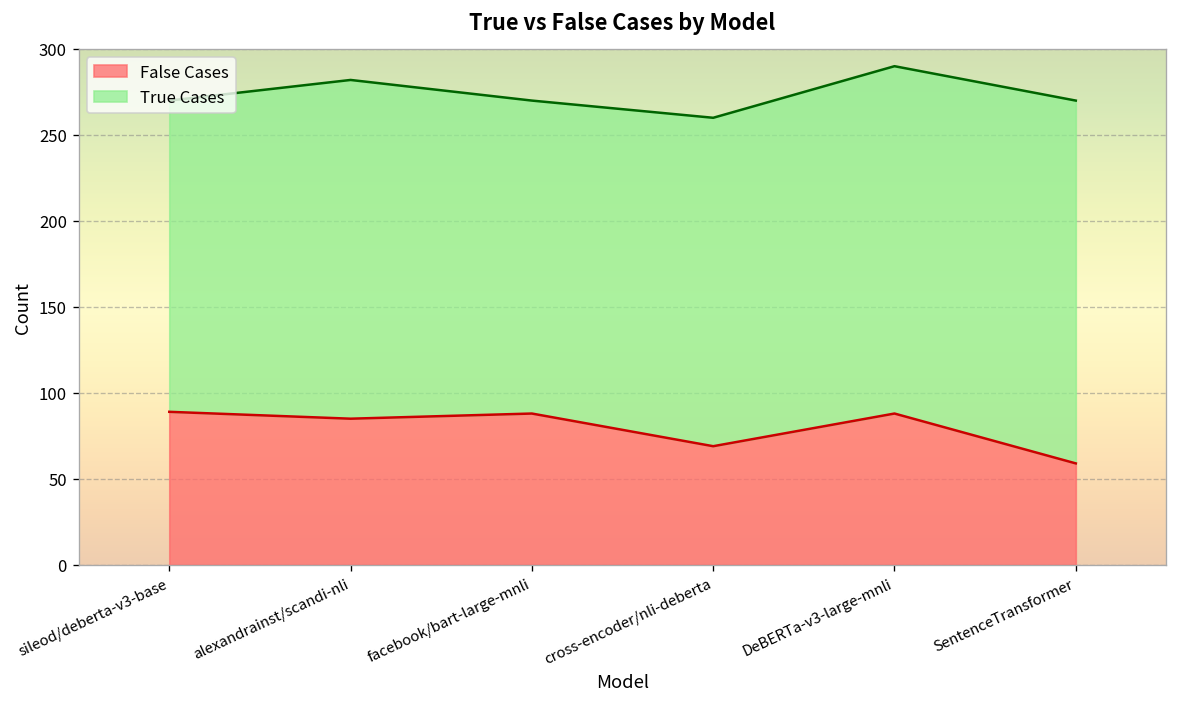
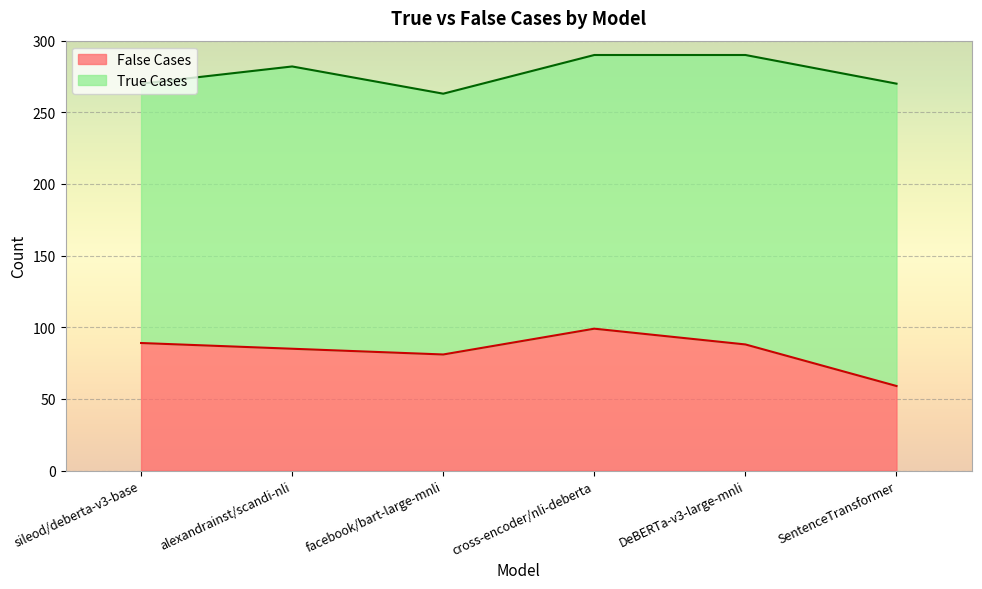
False Cases, facebook/bart-large-mnli: 88 -> 81
False Cases, cross-encoder/nli-deberta: 69 -> 99
